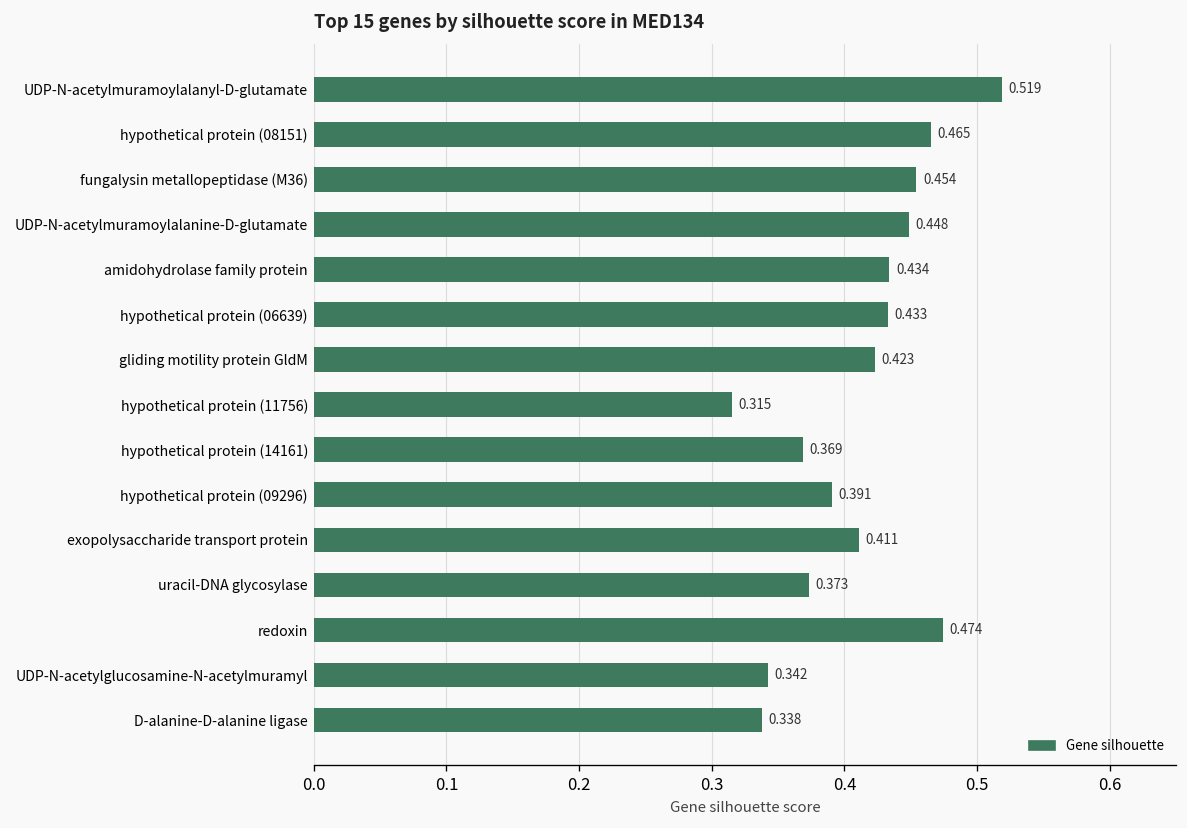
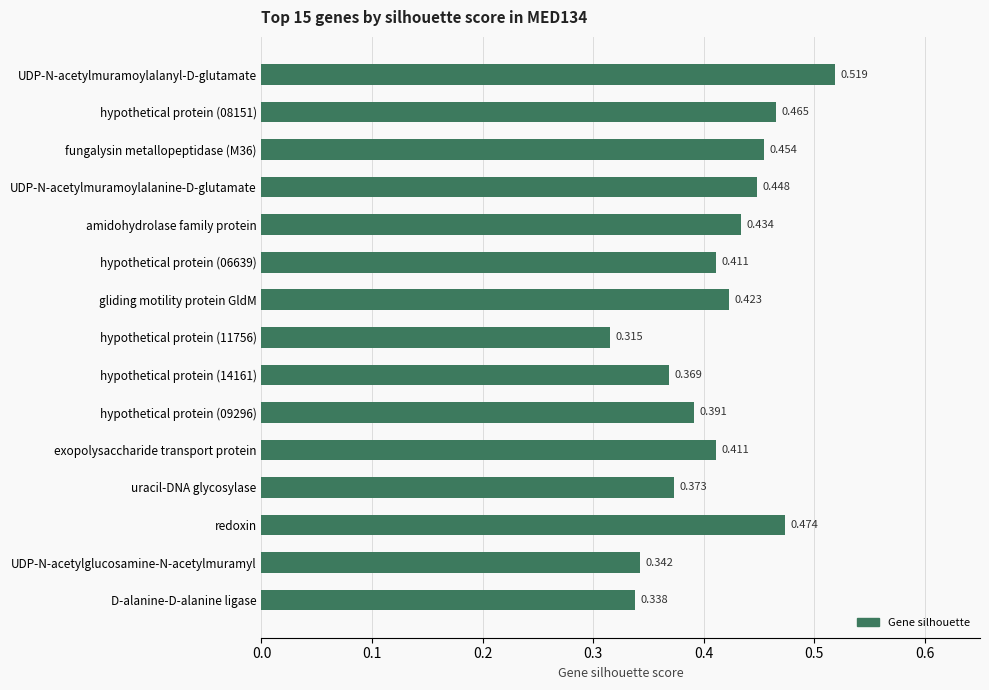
hypothetical protein (06639): 0.433 -> 0.411
